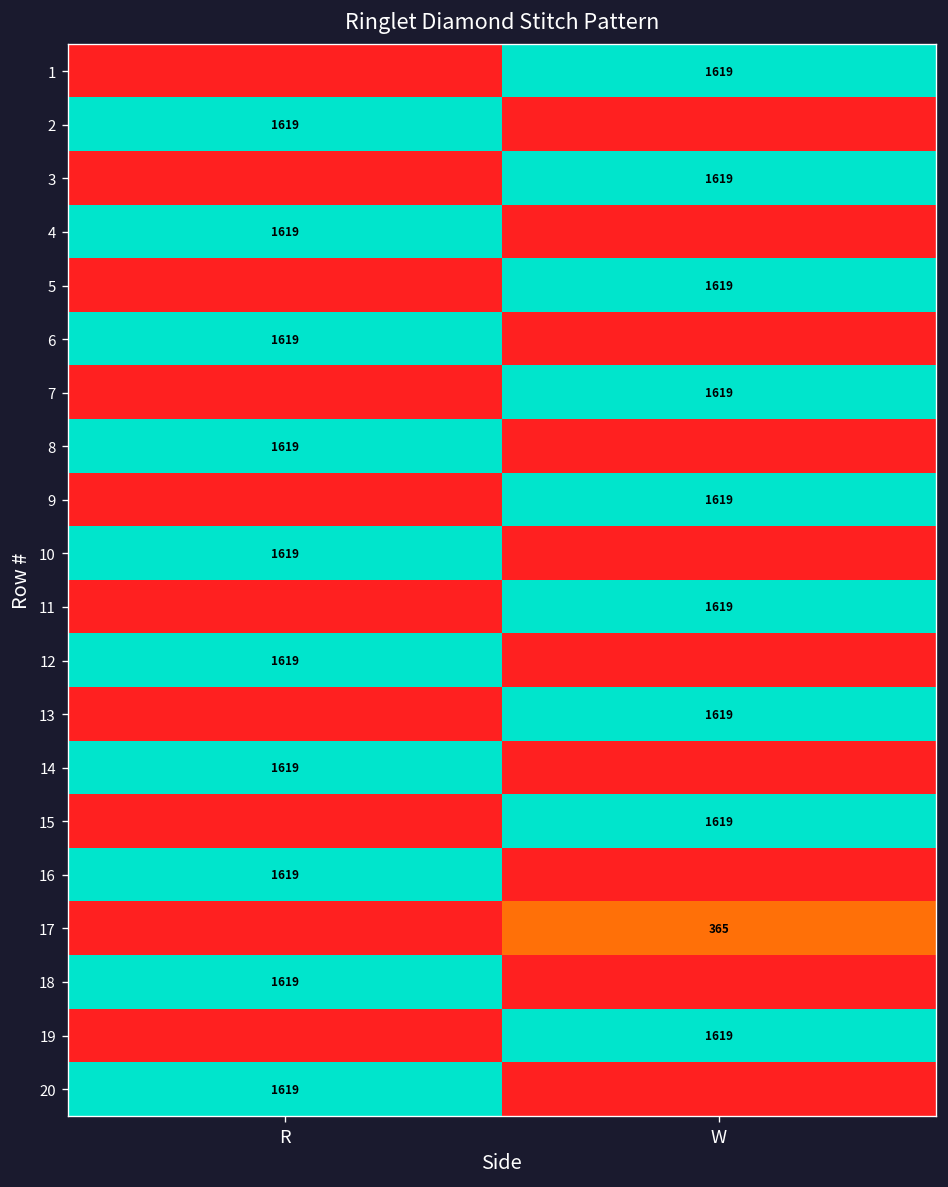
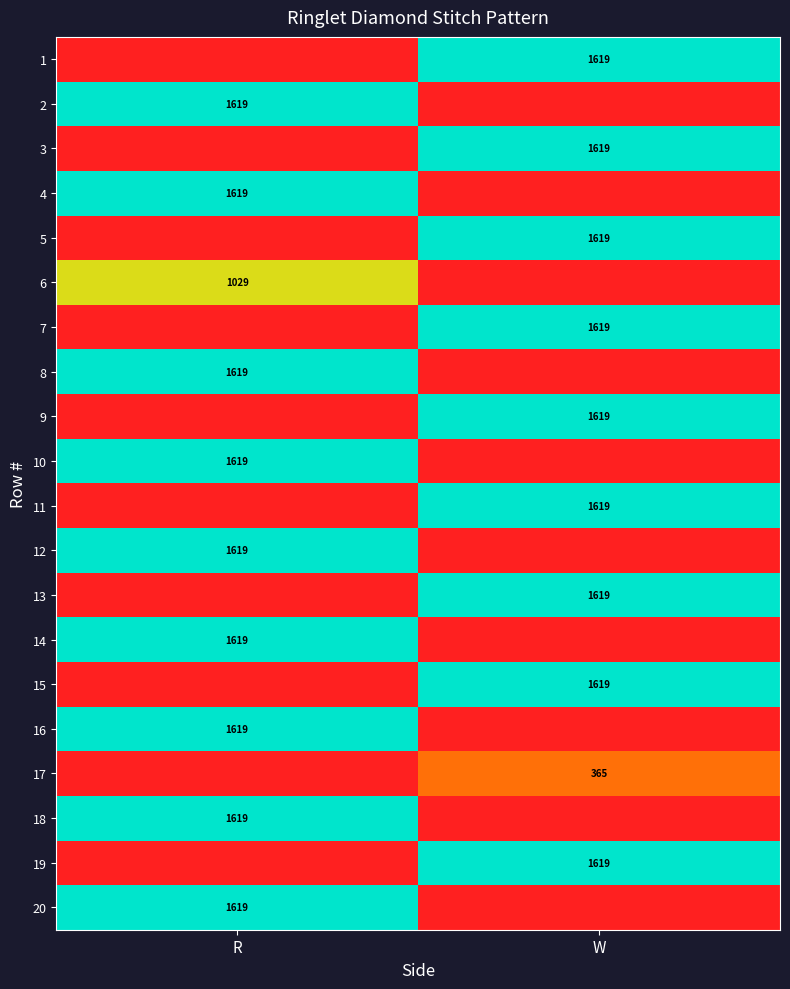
6, R: 1619 -> 1029
